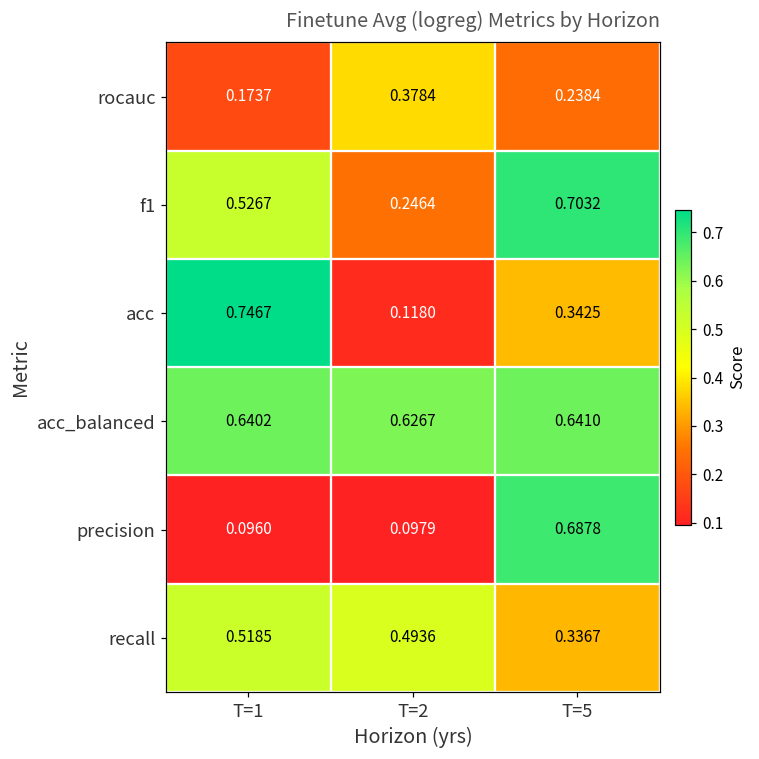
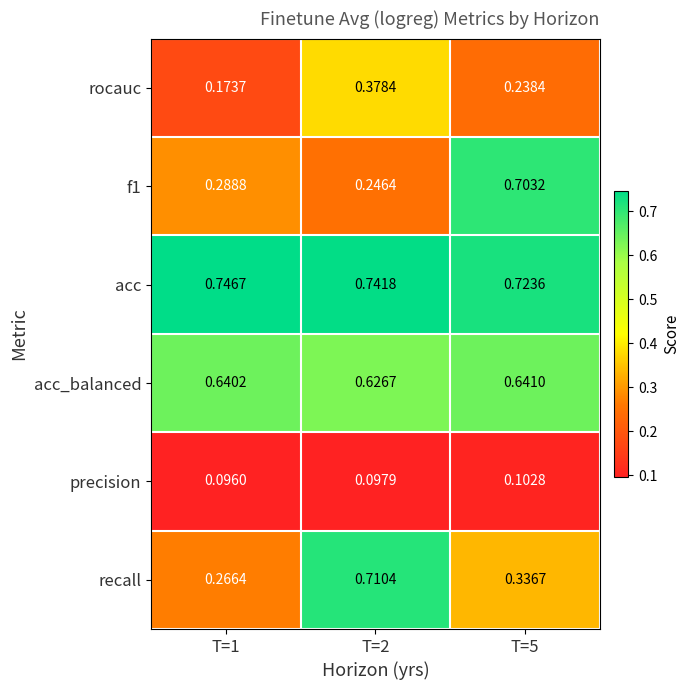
f1, T=1: 0.5267 -> 0.2888
acc, T=2: 0.1180 -> 0.7418
acc, T=5: 0.3425 -> 0.7236
precision, T=5: 0.6878 -> 0.1028
recall, T=1: 0.5185 -> 0.2664
recall, T=2: 0.4936 -> 0.7104
